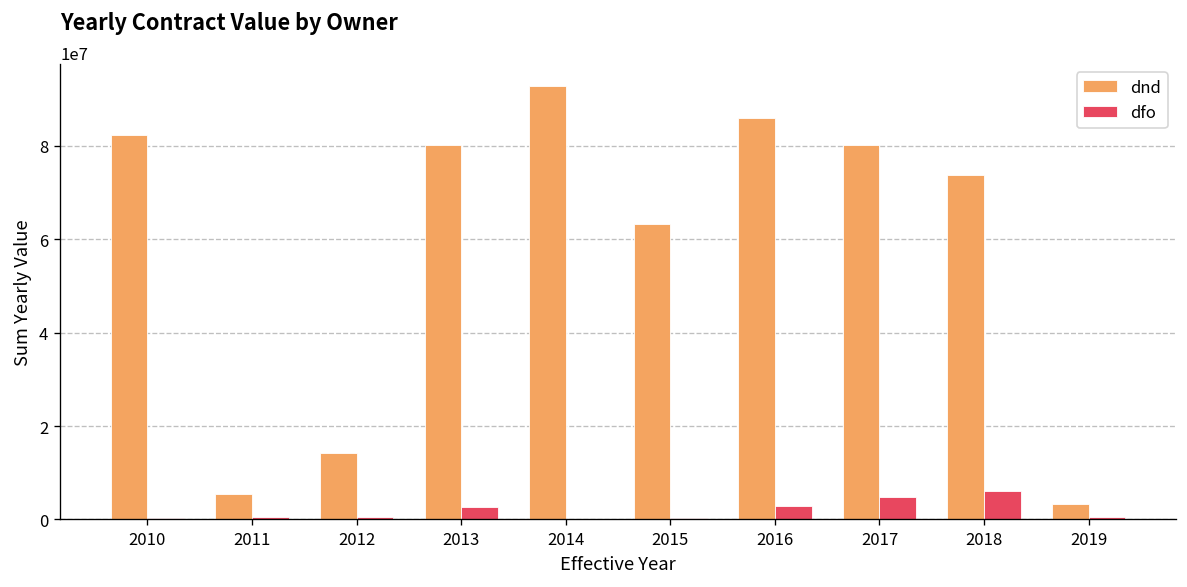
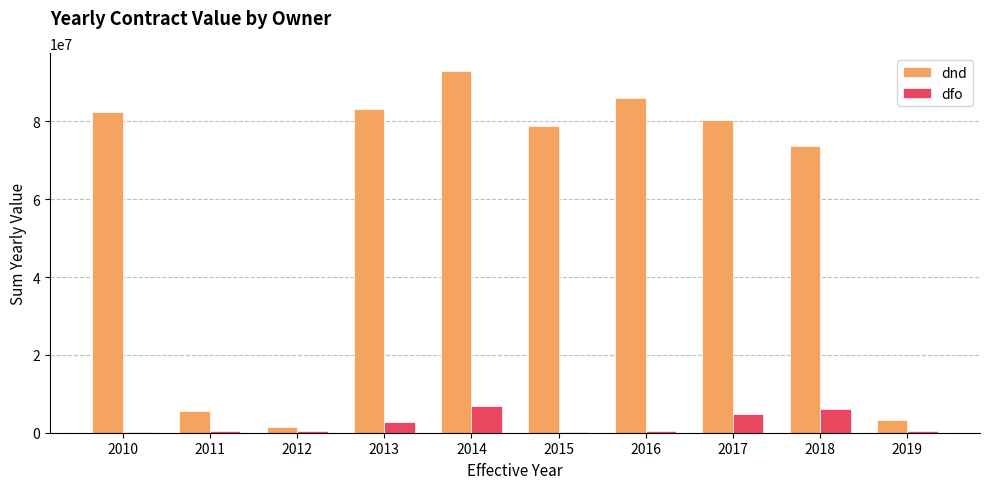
dnd, 2012: 14000000 -> 2000000
dnd, 2013: 80000000 -> 83000000
dfo, 2014: 0 -> 7000000
dnd, 2015: 63000000 -> 79000000
dfo, 2016: 3000000 -> 1000000
